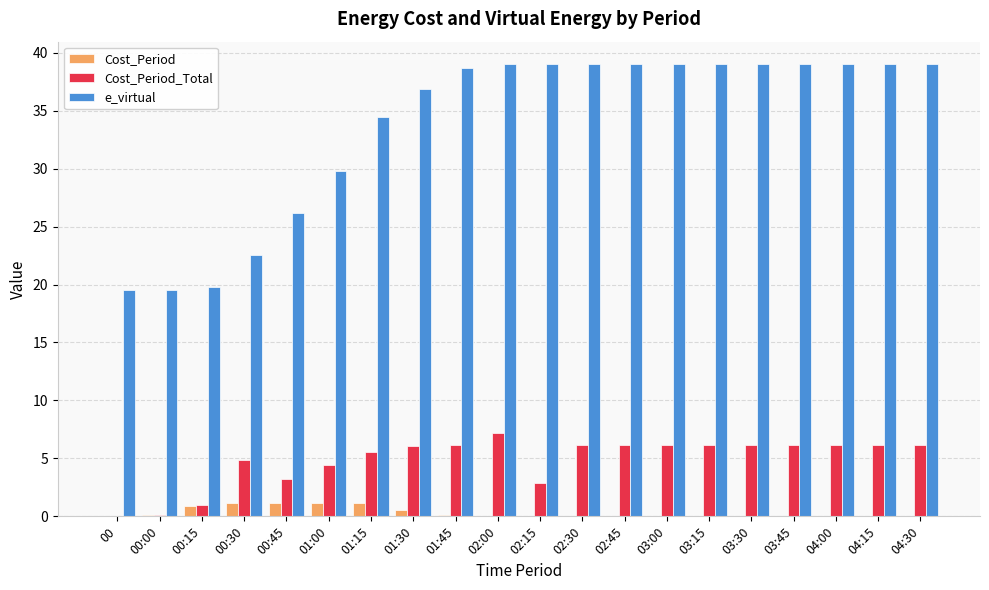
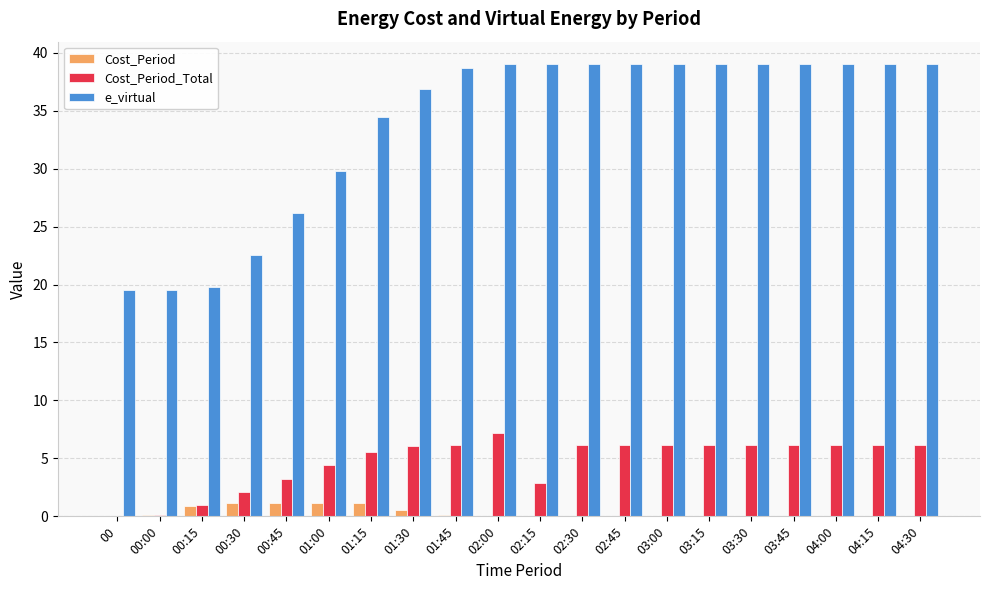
Cost_Period_Total, 00:30: 4.8 -> 2.1
